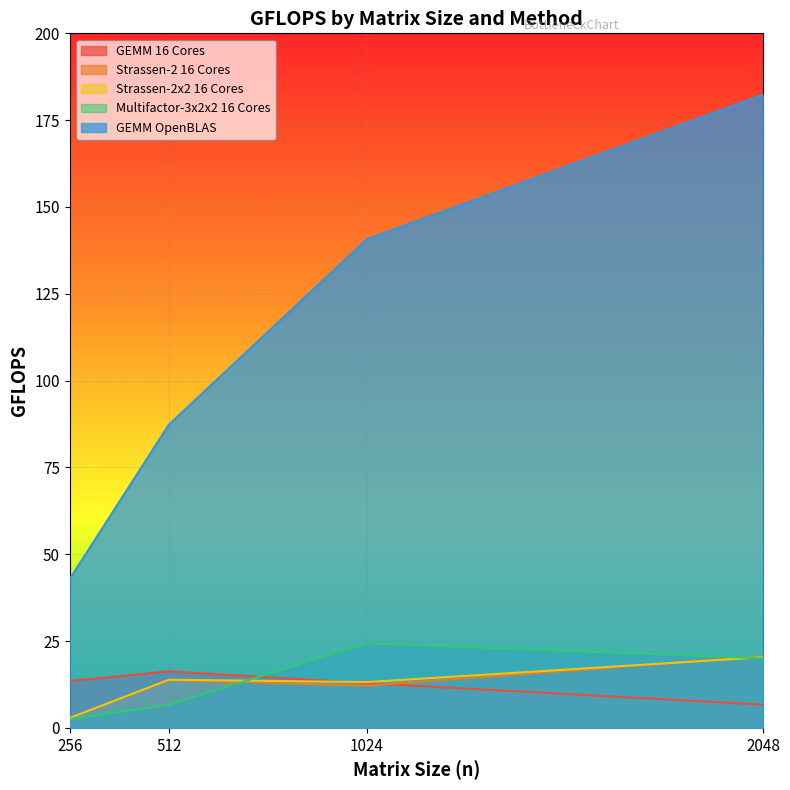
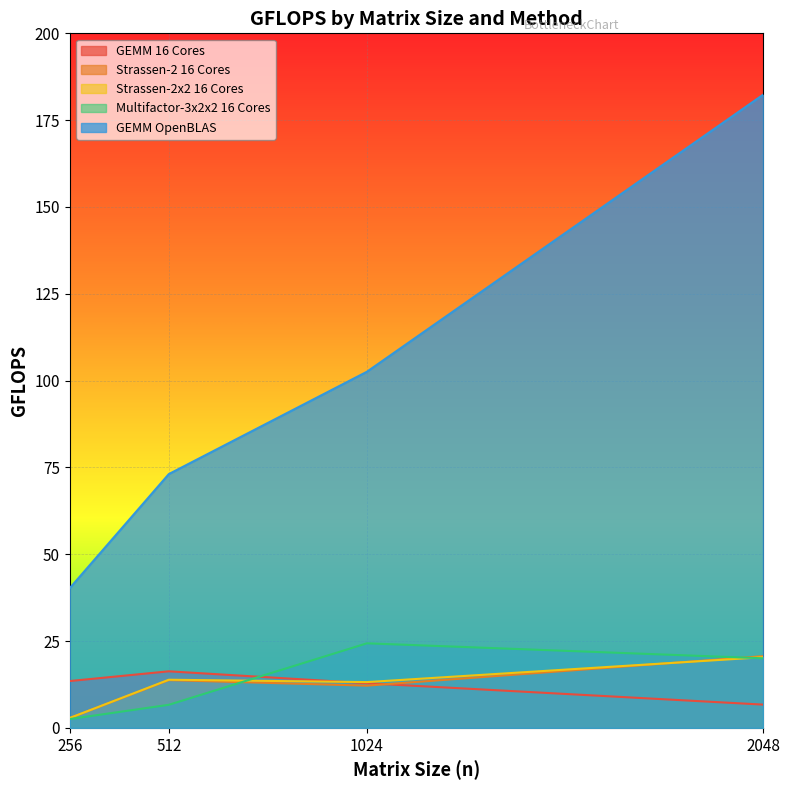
GEMM OpenBLAS, 256: 43 -> 40
GEMM OpenBLAS, 512: 87 -> 73
GEMM OpenBLAS, 1024: 141 -> 103
